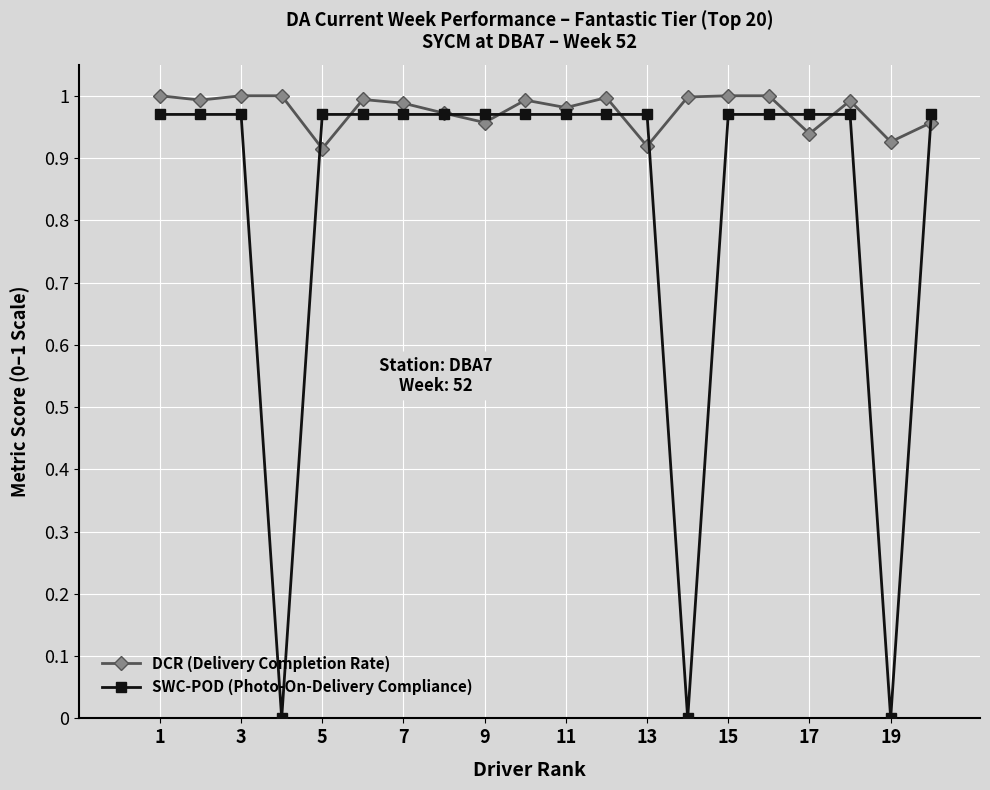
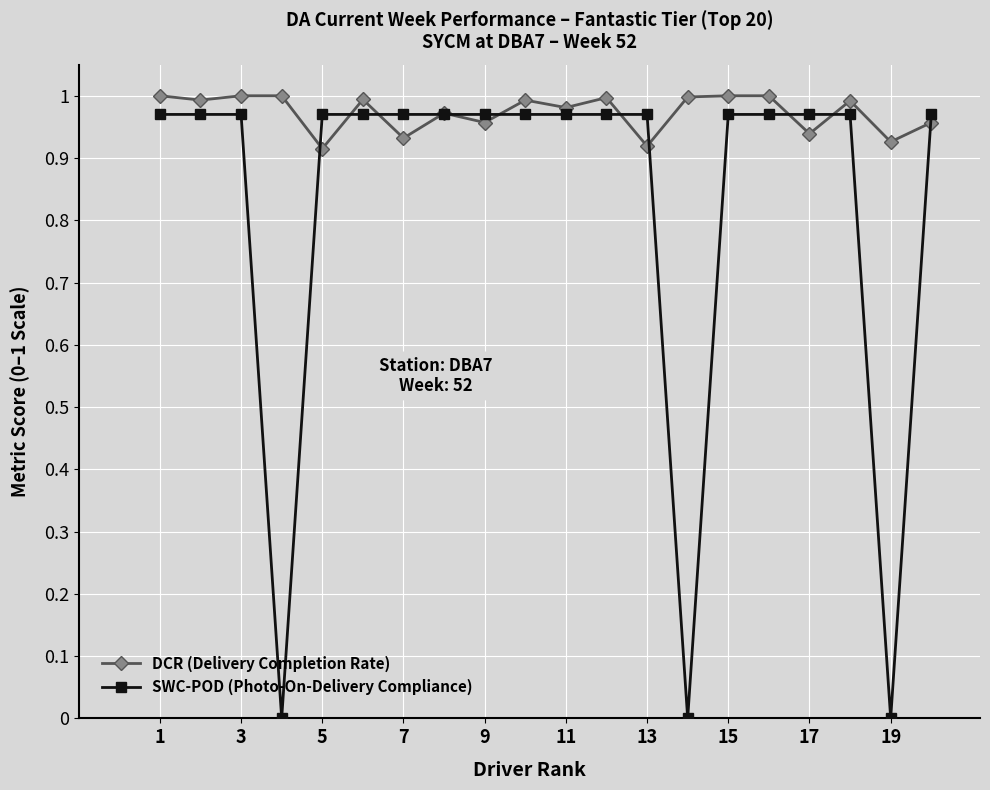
DCR (Delivery Completion Rate), 7: 0.99 -> 0.93
